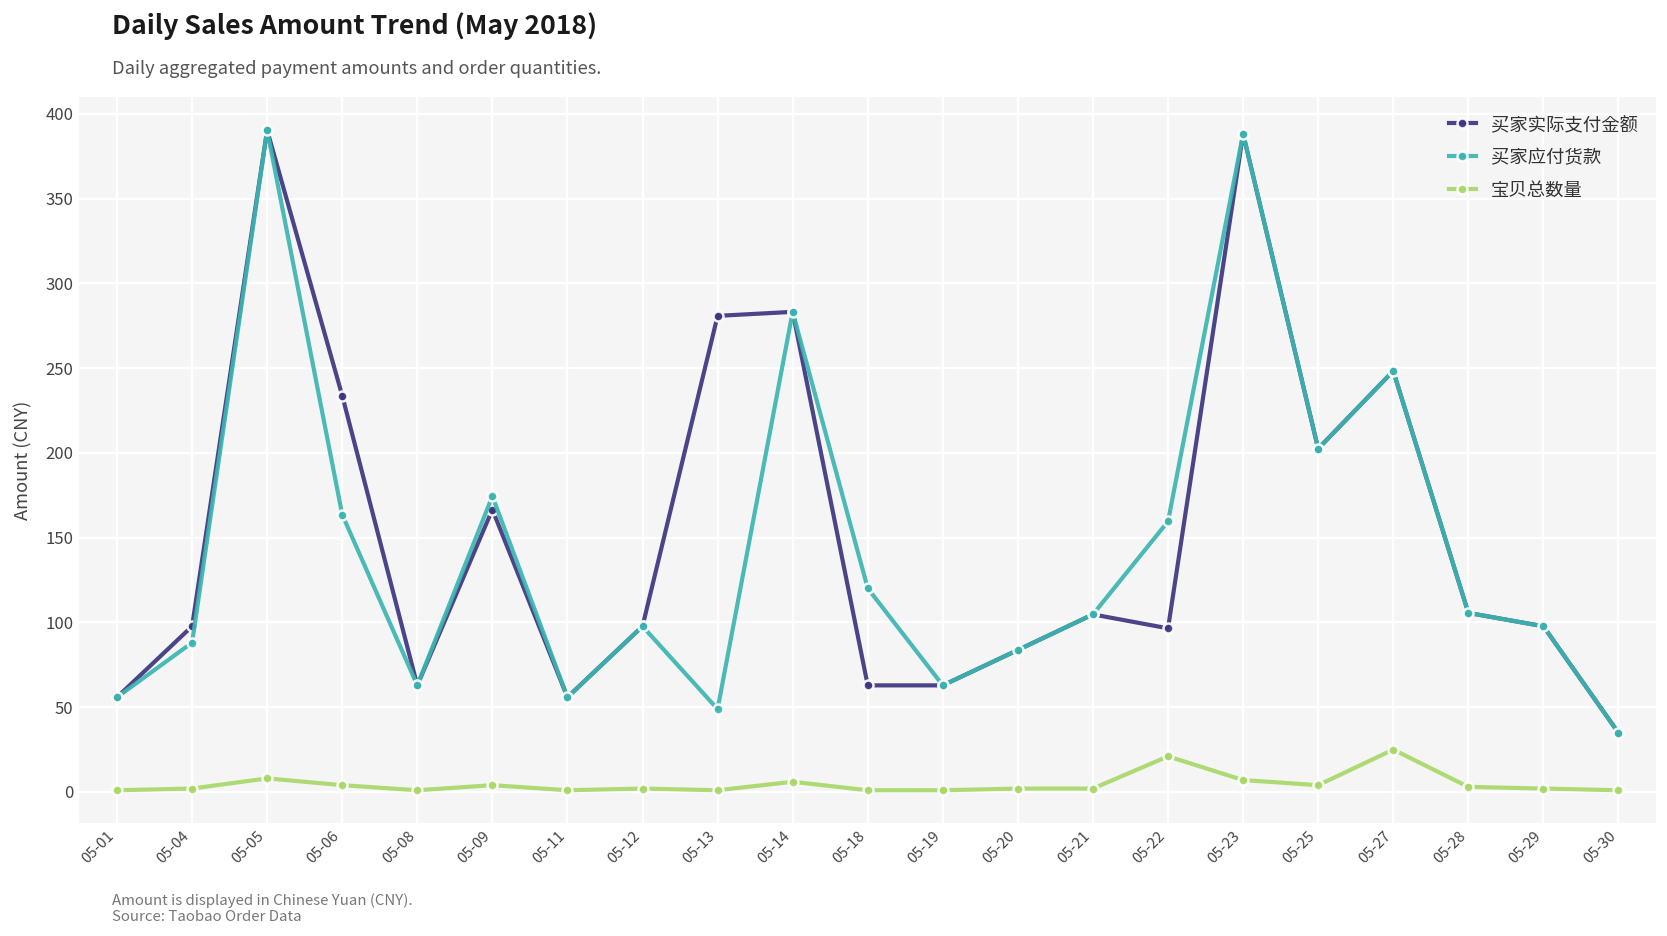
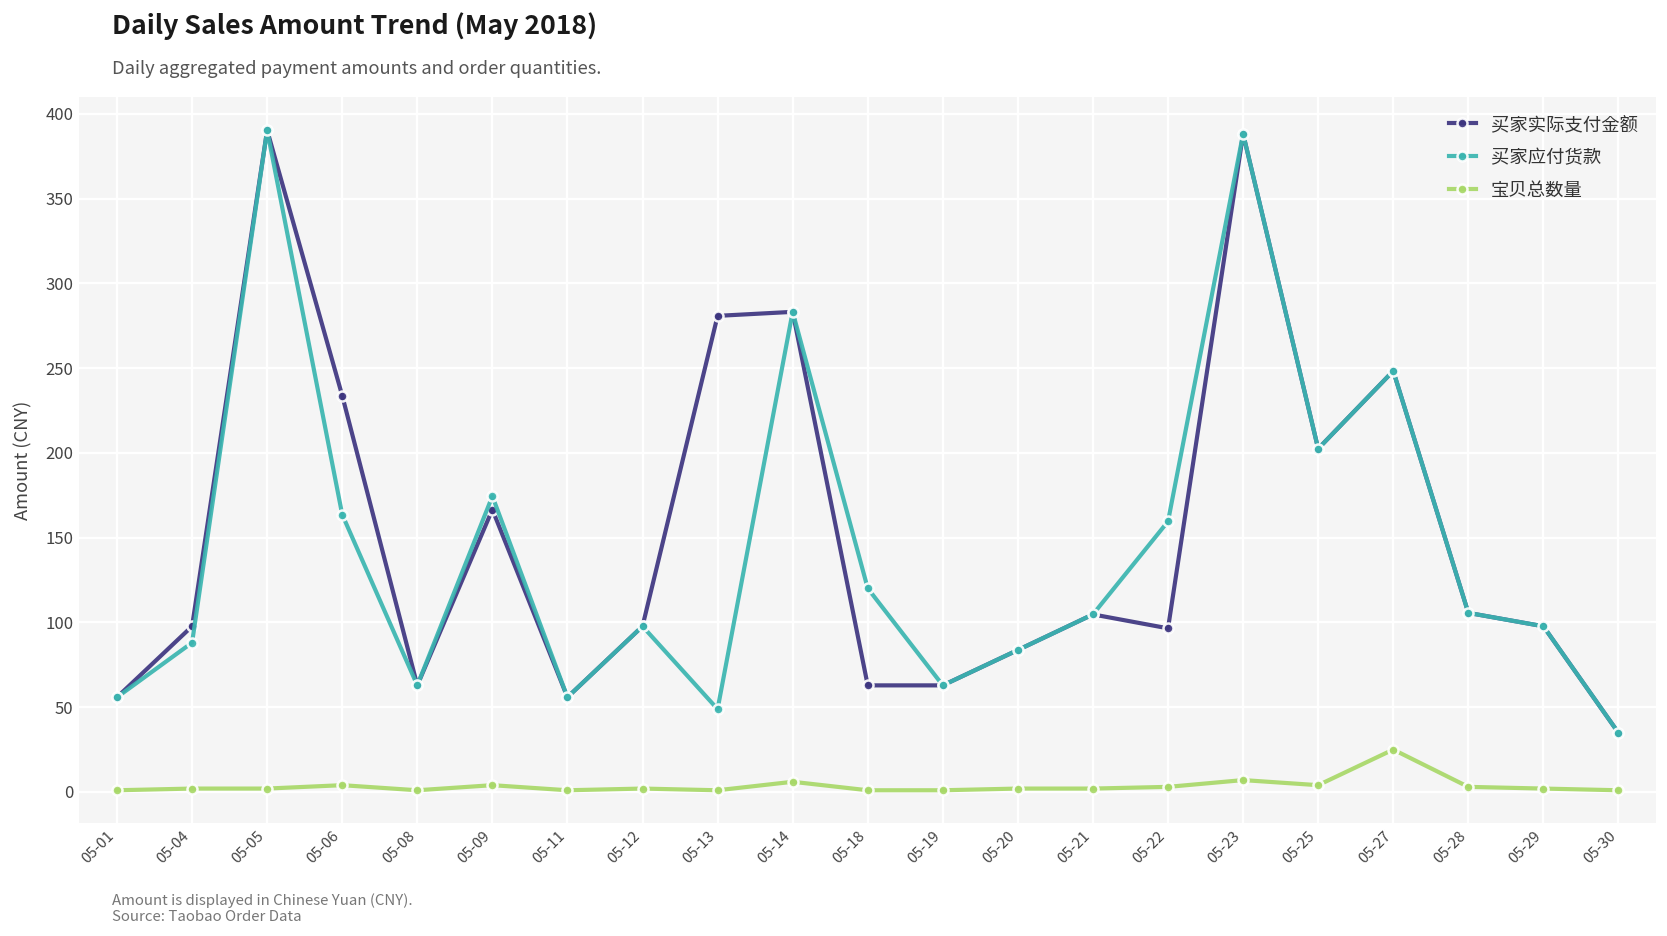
宝贝总数量, 05-05: 8 -> 2
宝贝总数量, 05-22: 21 -> 3
